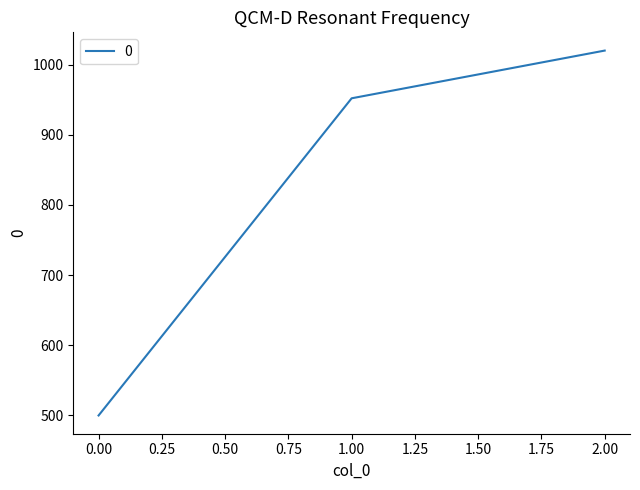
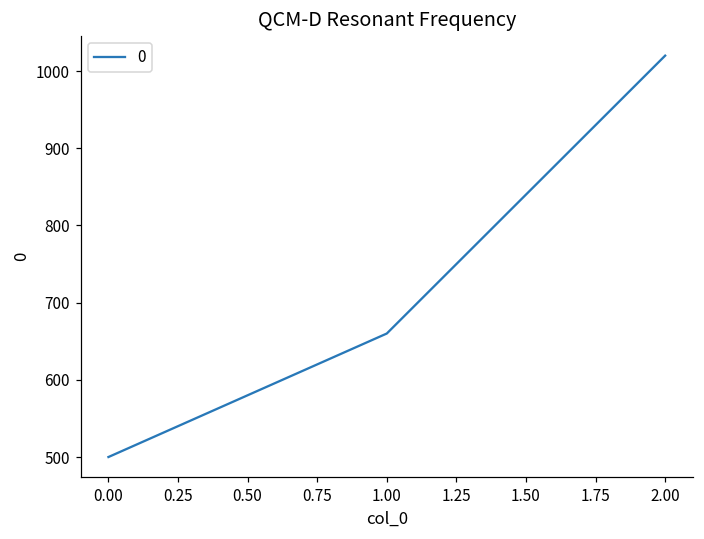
1.00: 950 -> 660
